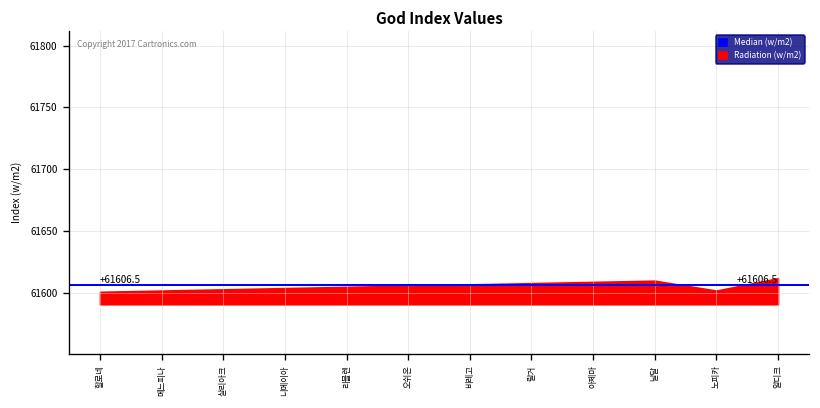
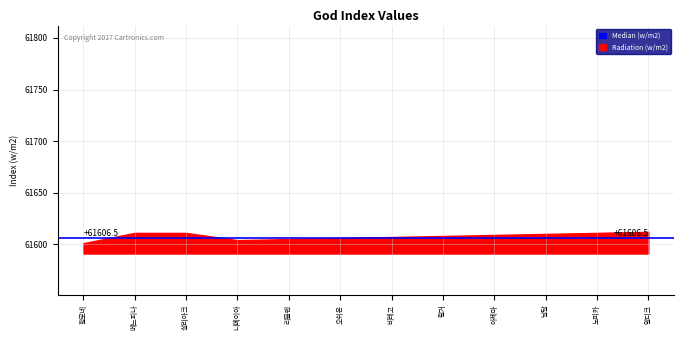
메느피나: 61602 -> 61611
살리아크: 61603 -> 61611
노피카: 61602 -> 61611
